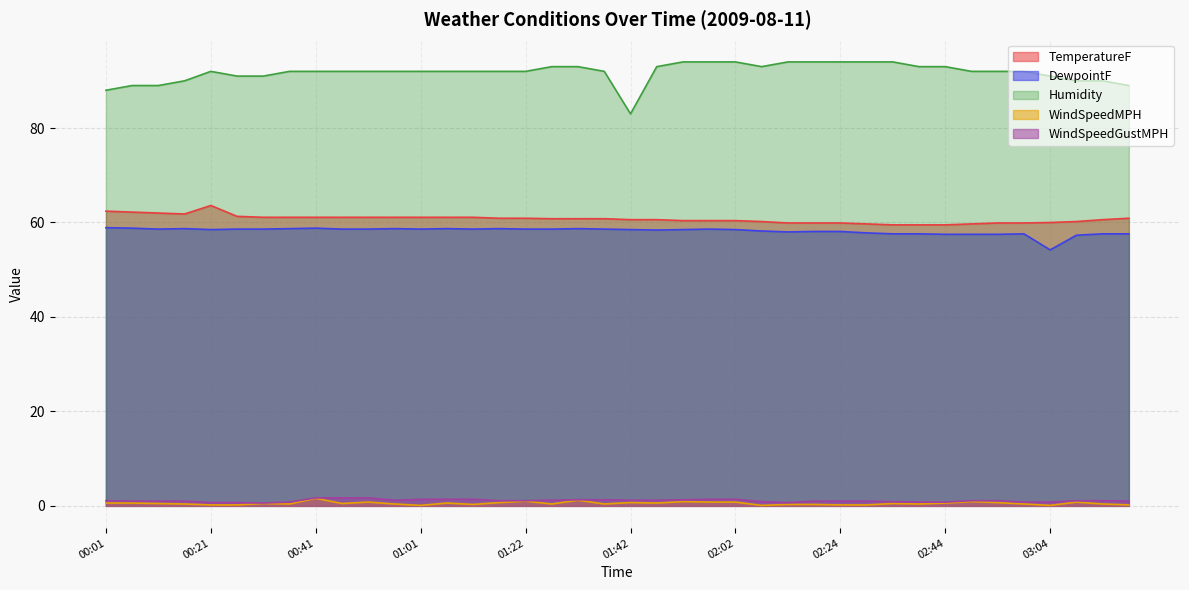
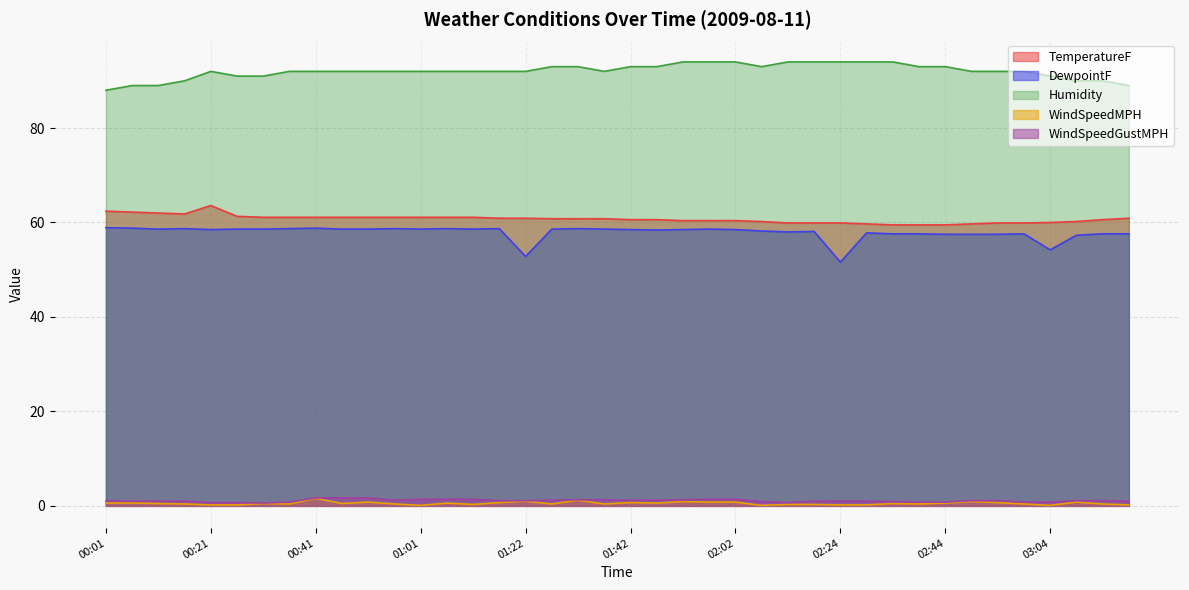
DewpointF, 01:22: 59 -> 53
Humidity, 01:42: 83 -> 93
DewpointF, 02:24: 58 -> 52
